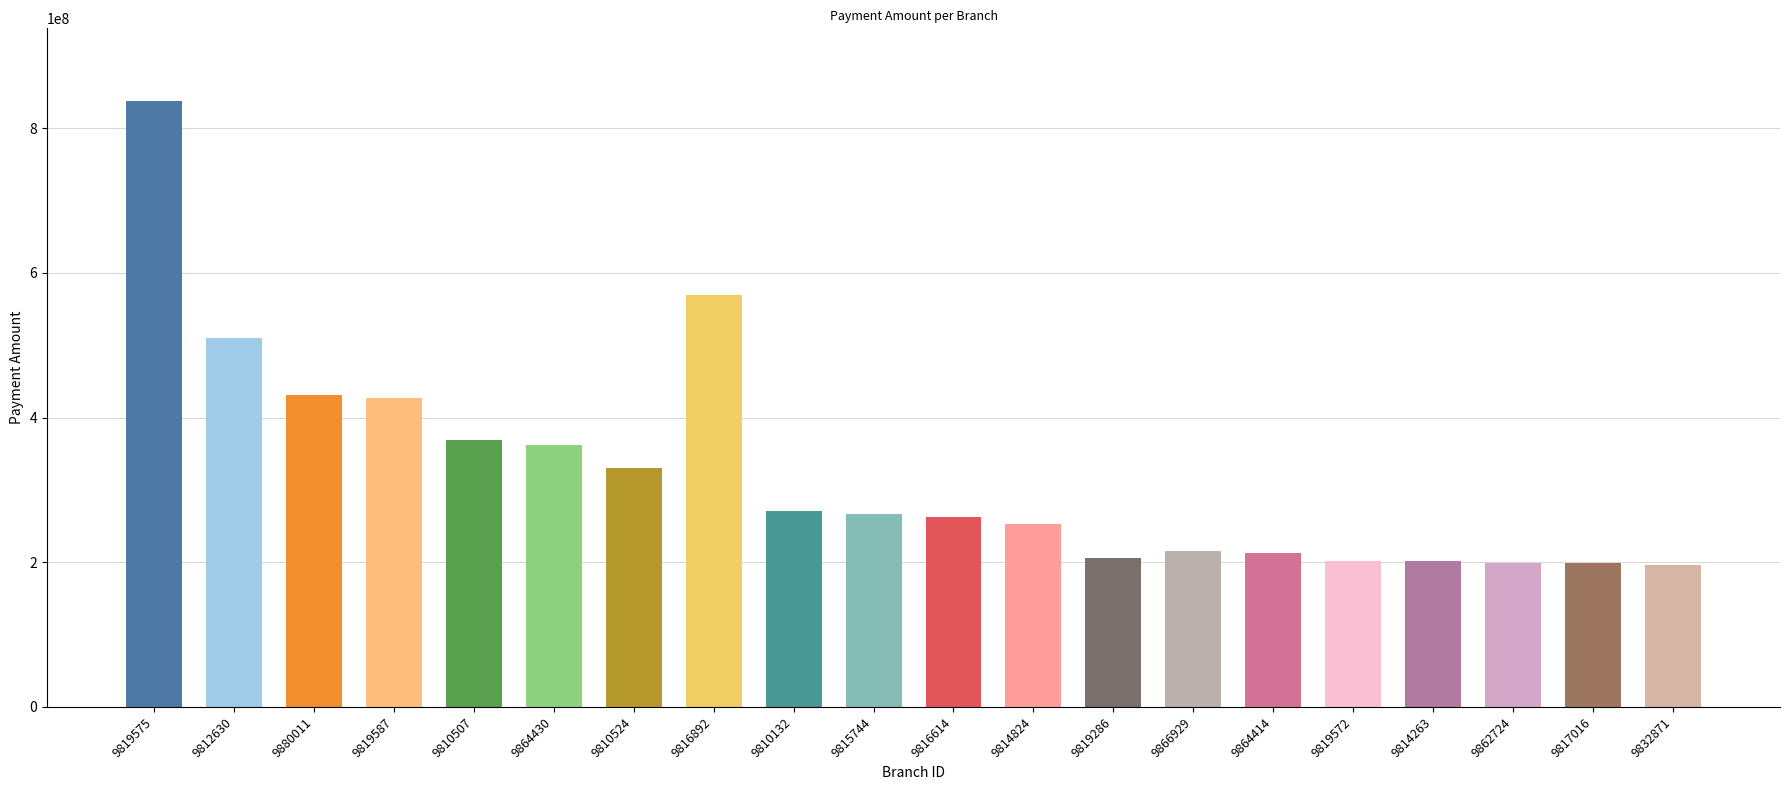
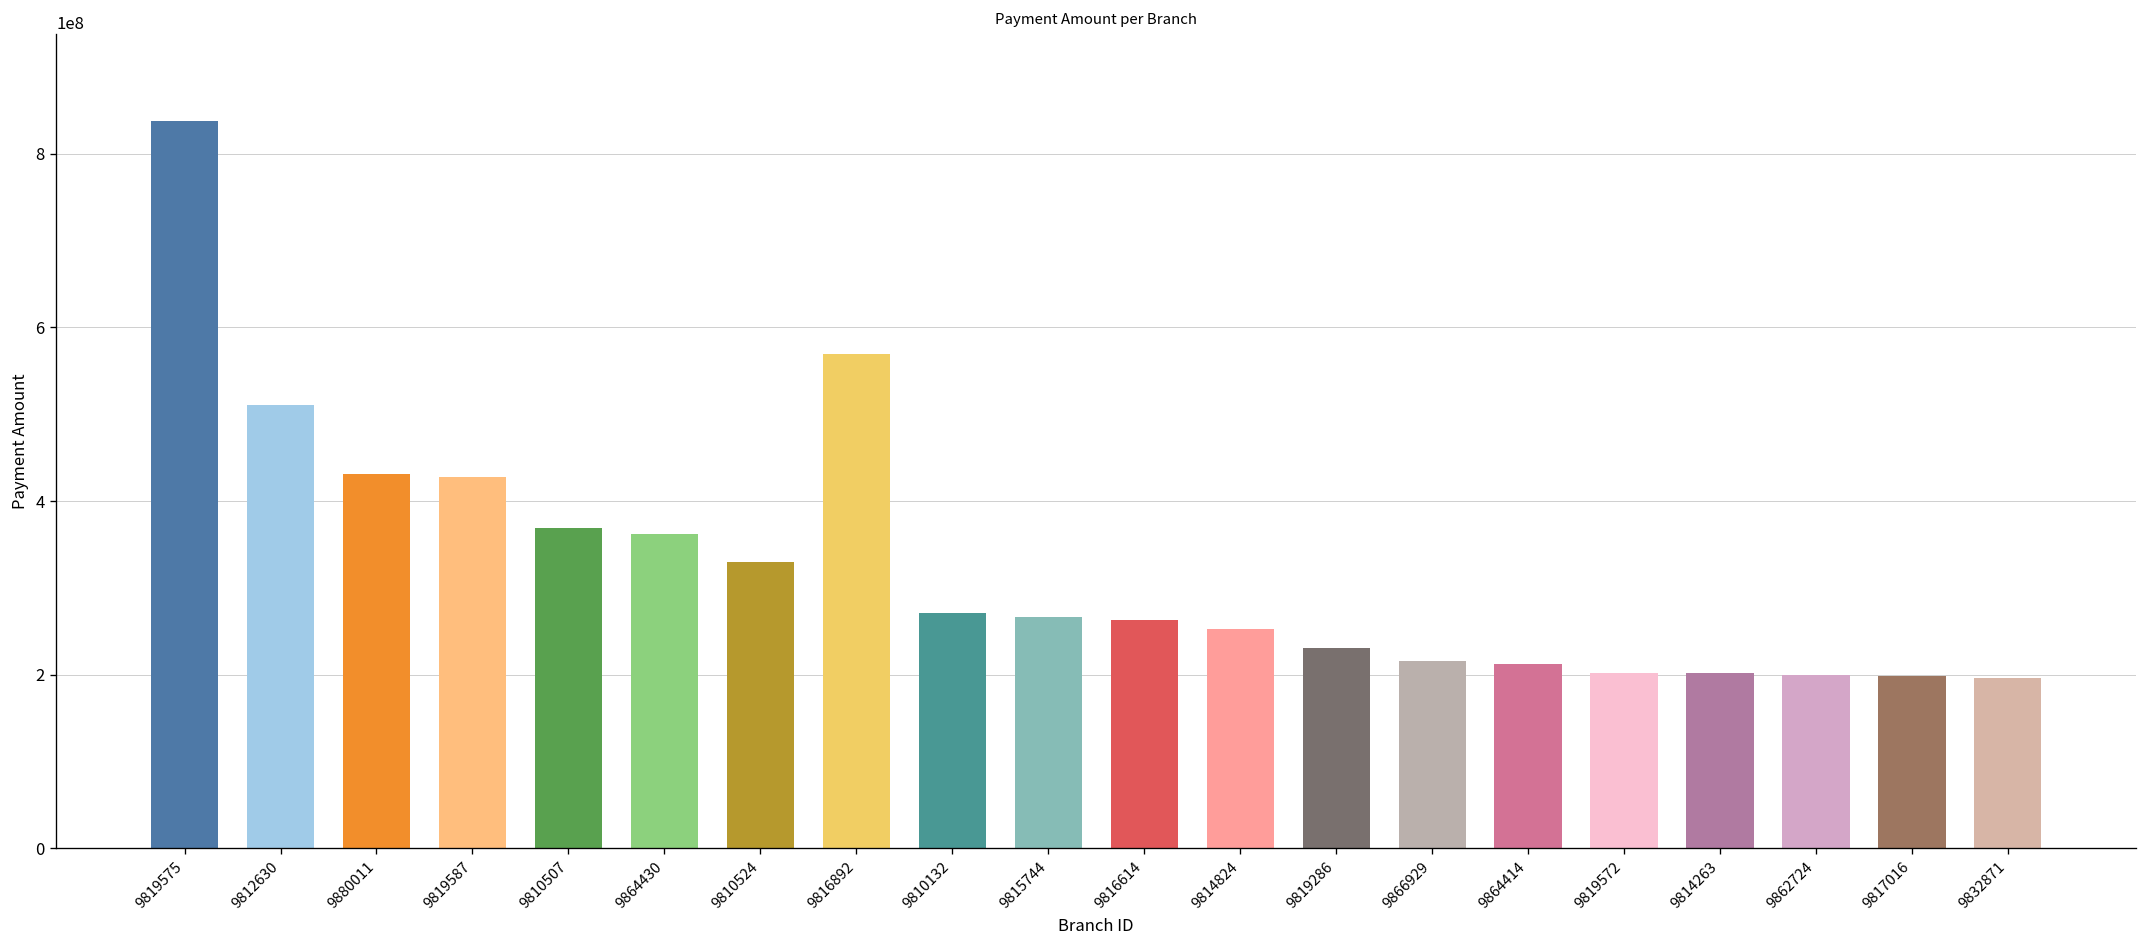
9819286: 210000000 -> 230000000
